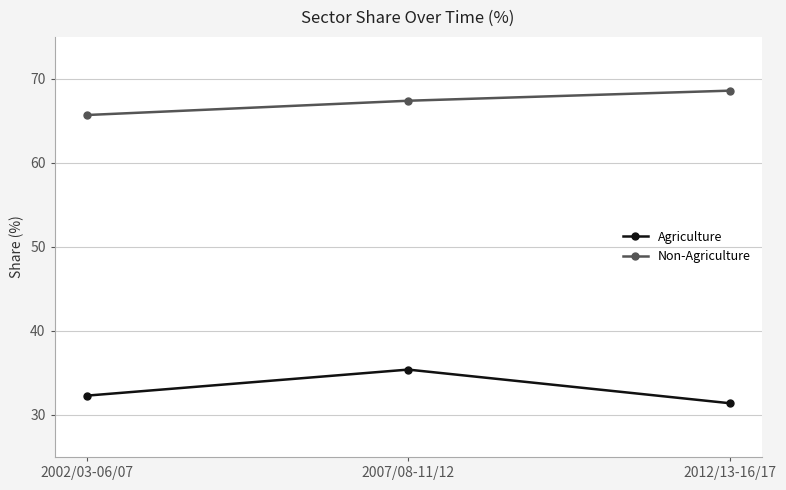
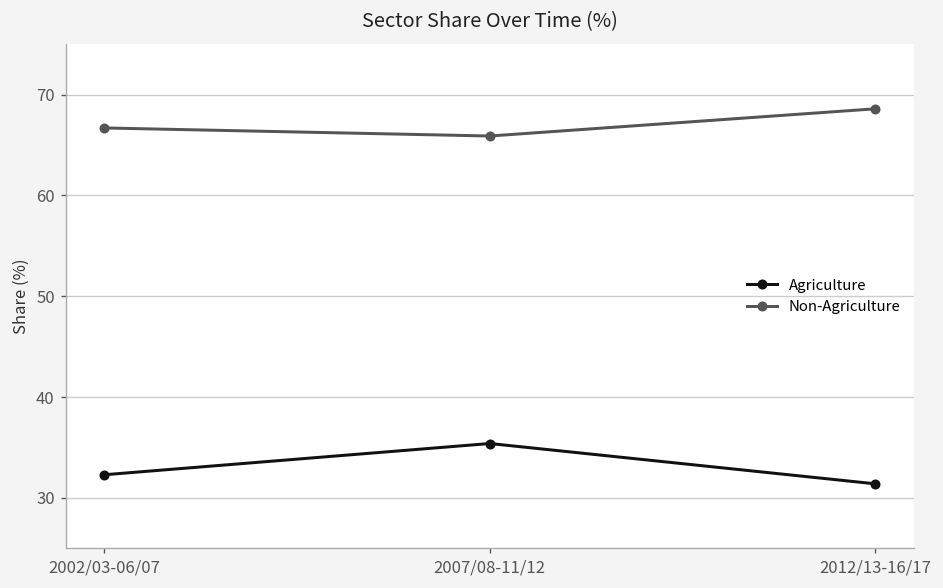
Non-Agriculture, 2002/03-06/07: 66 -> 67
Non-Agriculture, 2007/08-11/12: 67 -> 66
